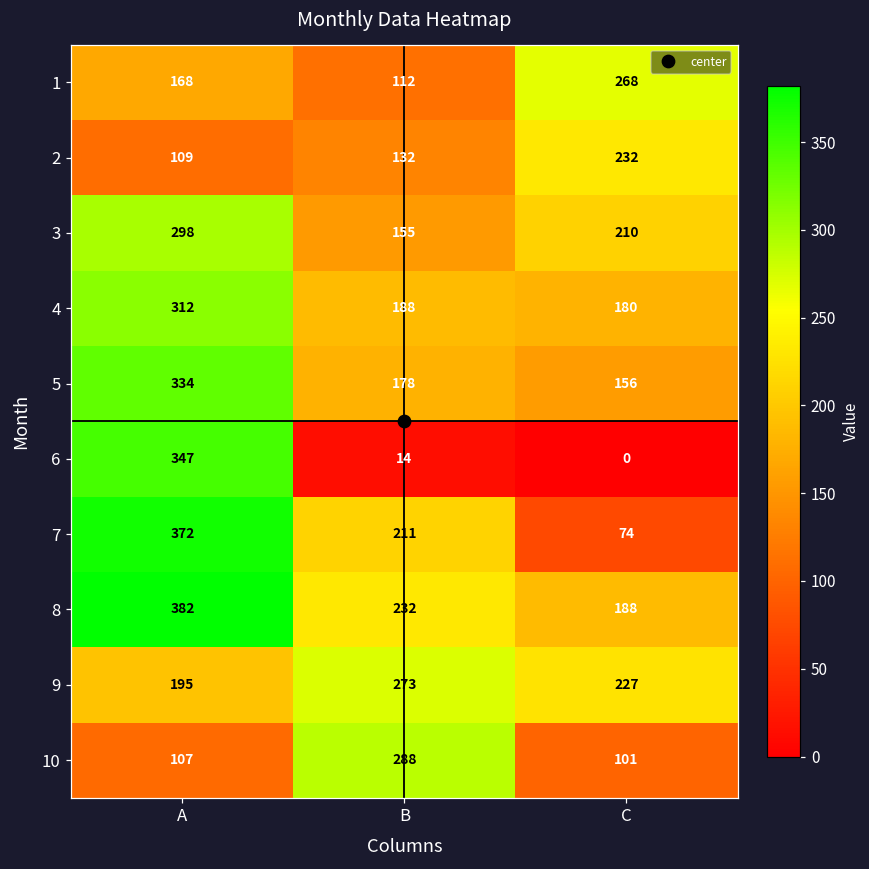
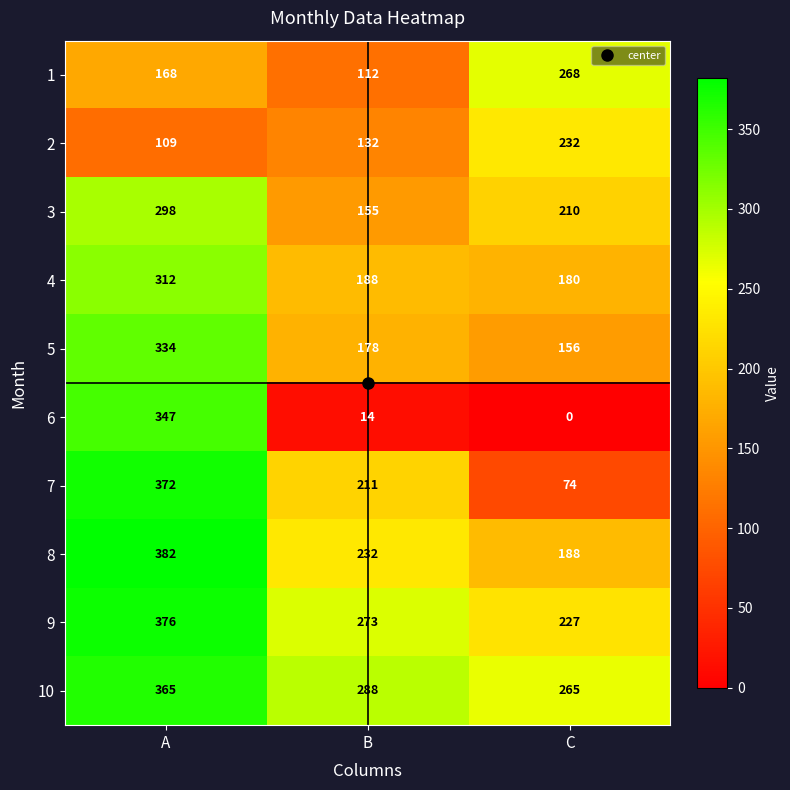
9, A: 195 -> 376
10, A: 107 -> 365
10, C: 101 -> 265
